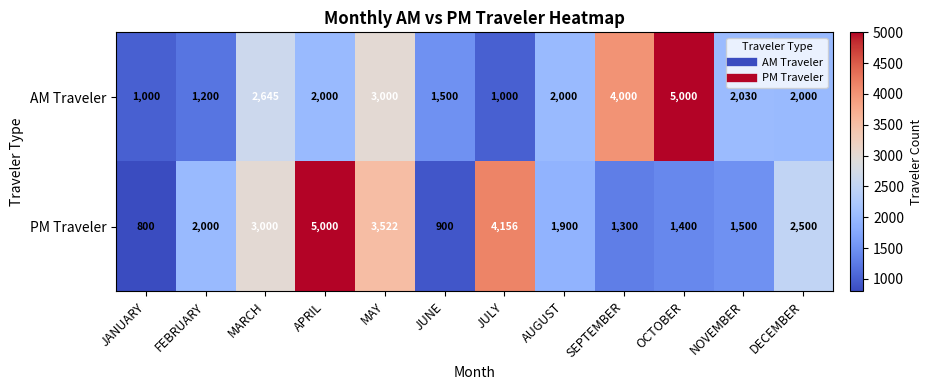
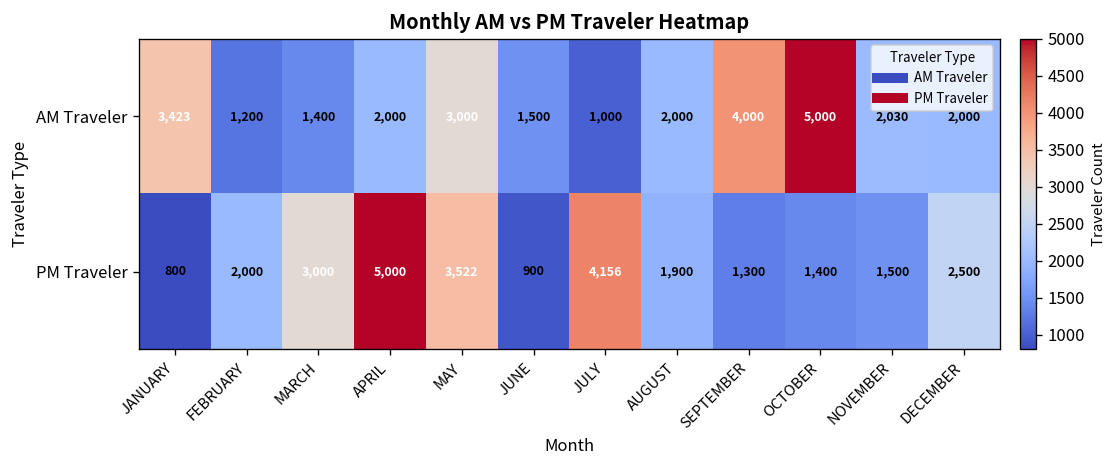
AM Traveler, JANUARY: 1,000 -> 3,423
AM Traveler, MARCH: 2,645 -> 1,400
